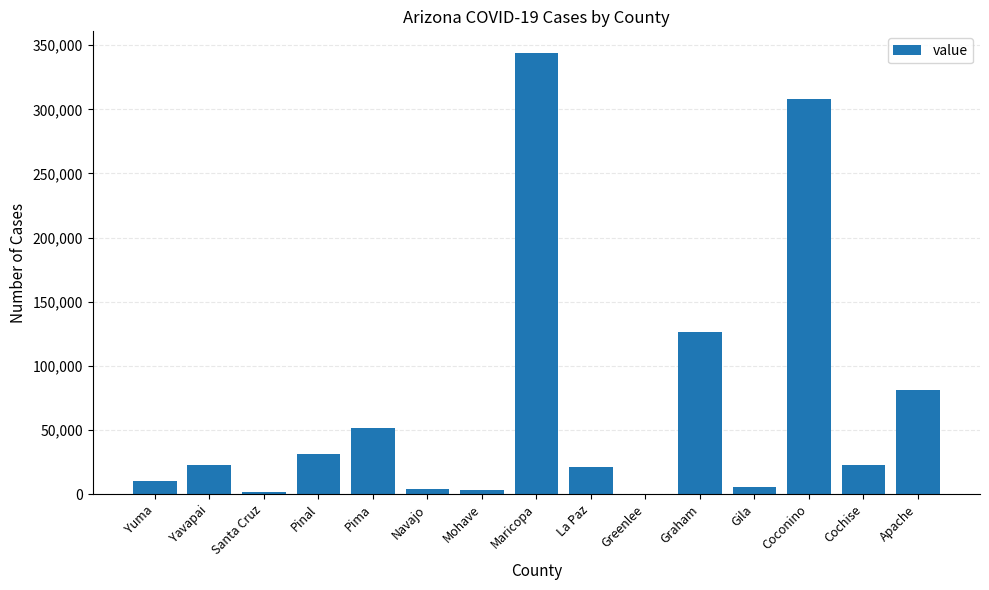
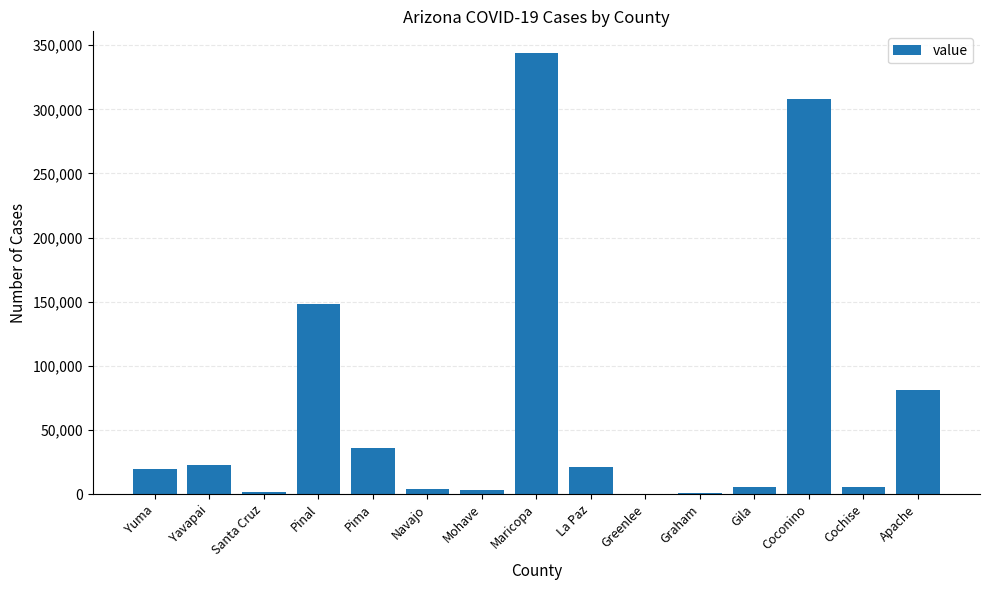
Yuma: 10,000 -> 20,000
Pinal: 32,000 -> 148,000
Pima: 51,000 -> 36,000
Graham: 126,000 -> 1,000
Cochise: 22,000 -> 5,000
